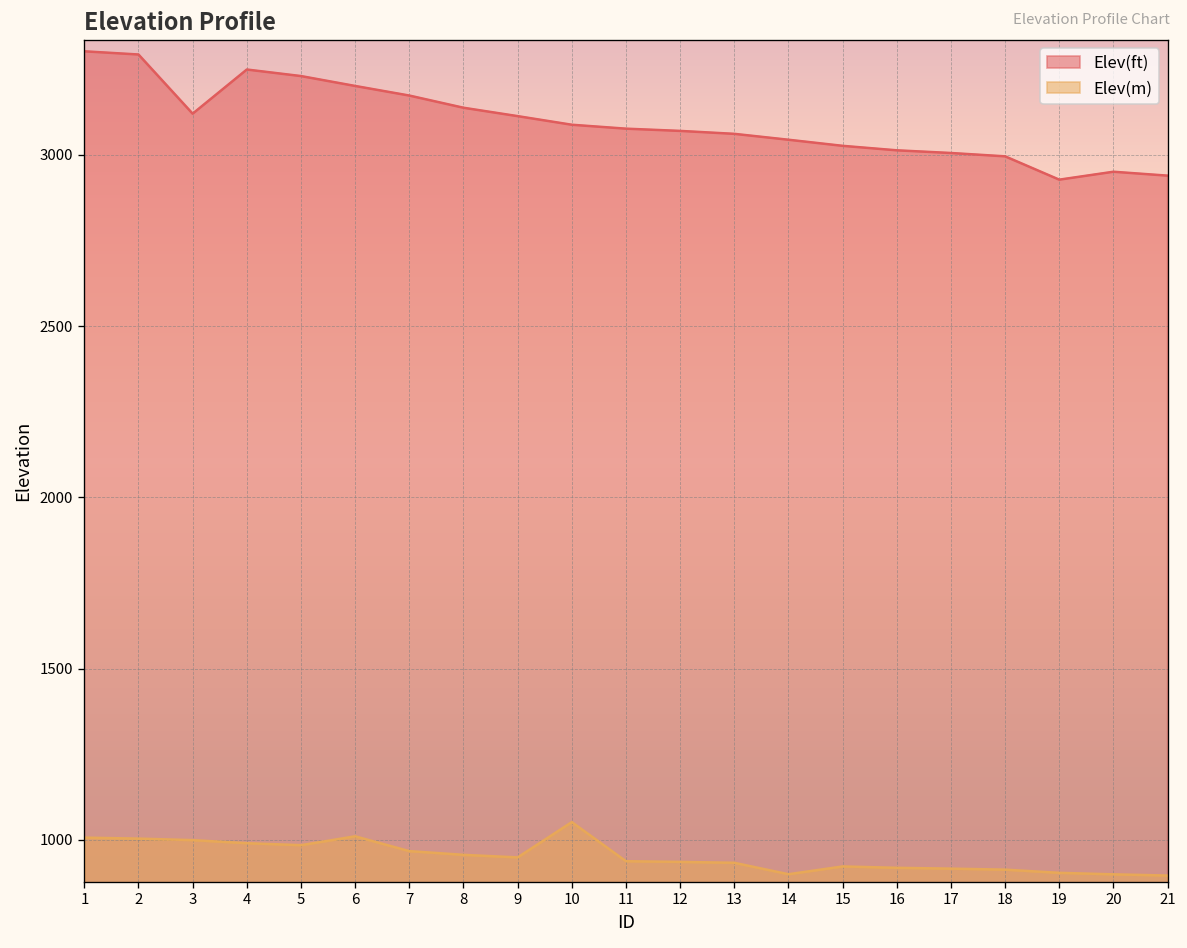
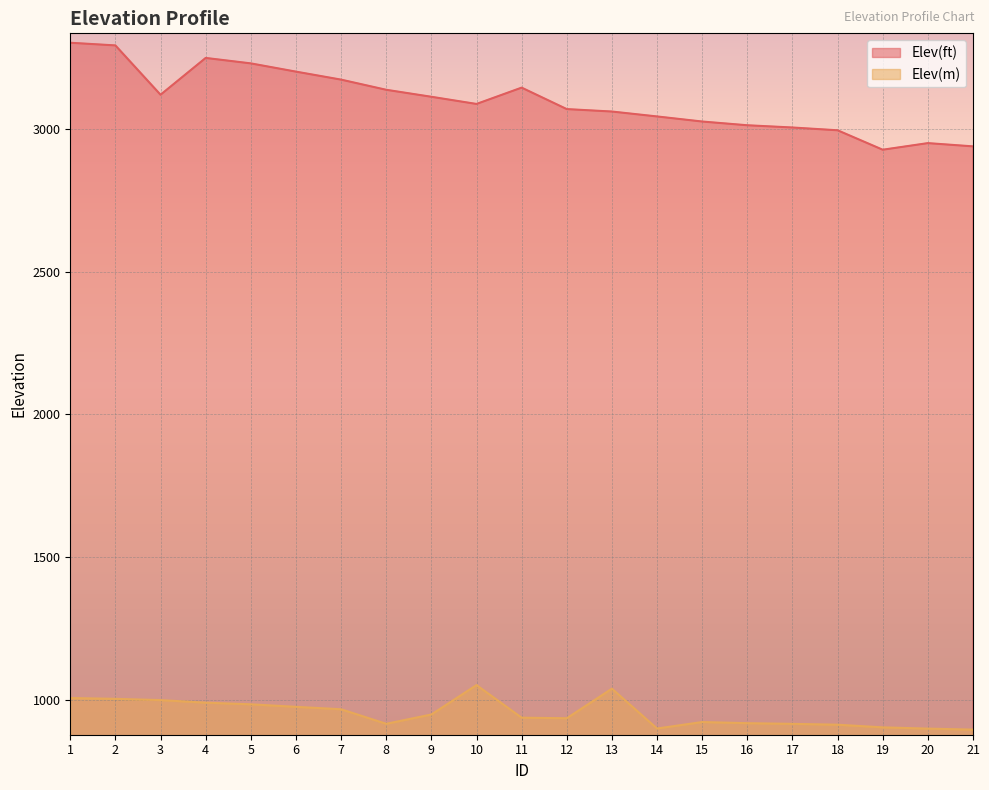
Elev(m), 6: 1010 -> 980
Elev(m), 8: 960 -> 920
Elev(ft), 11: 3080 -> 3140
Elev(m), 13: 930 -> 1040
